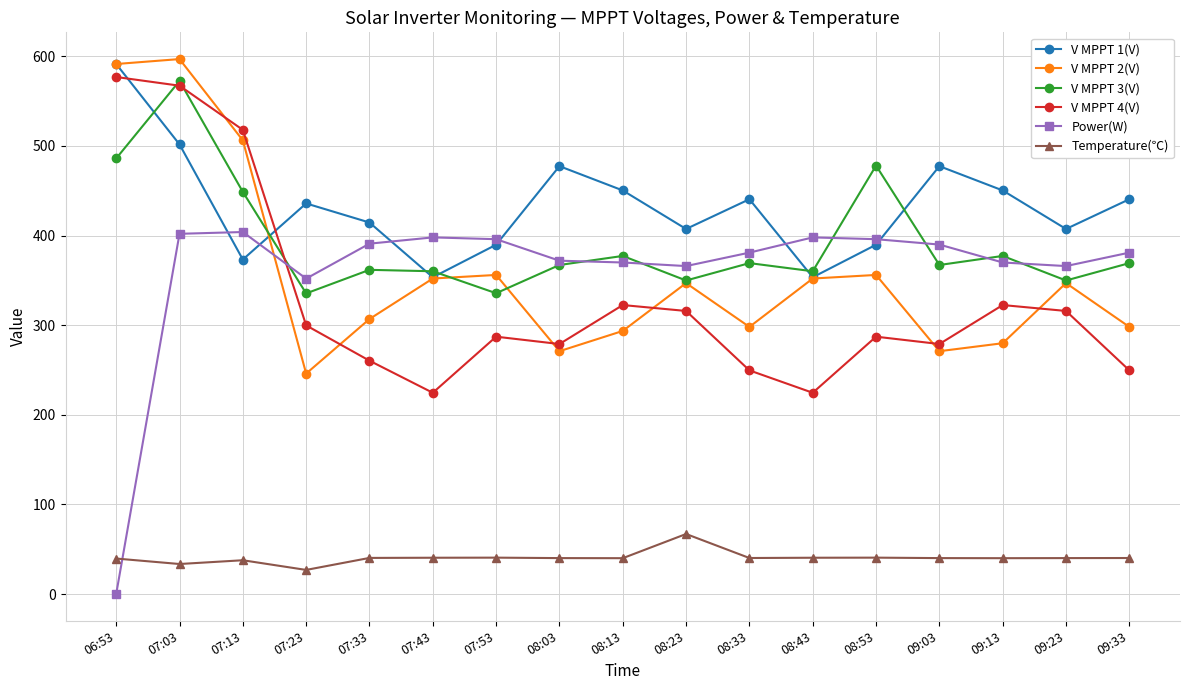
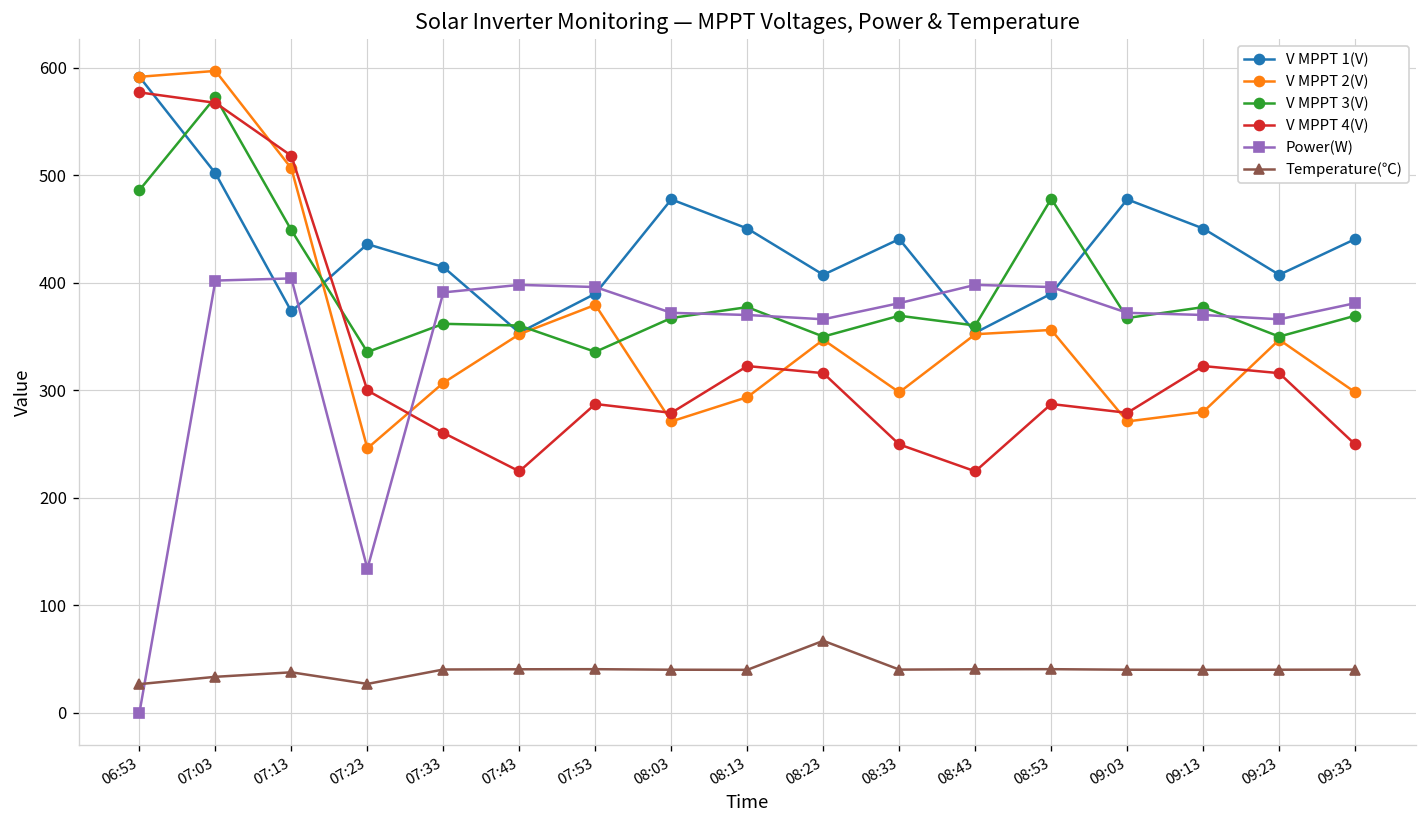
Temperature(℃), 06:53: 40 -> 30
Power(W), 07:23: 350 -> 130
V MPPT 2(V), 07:53: 360 -> 380
Power(W), 09:03: 390 -> 370
